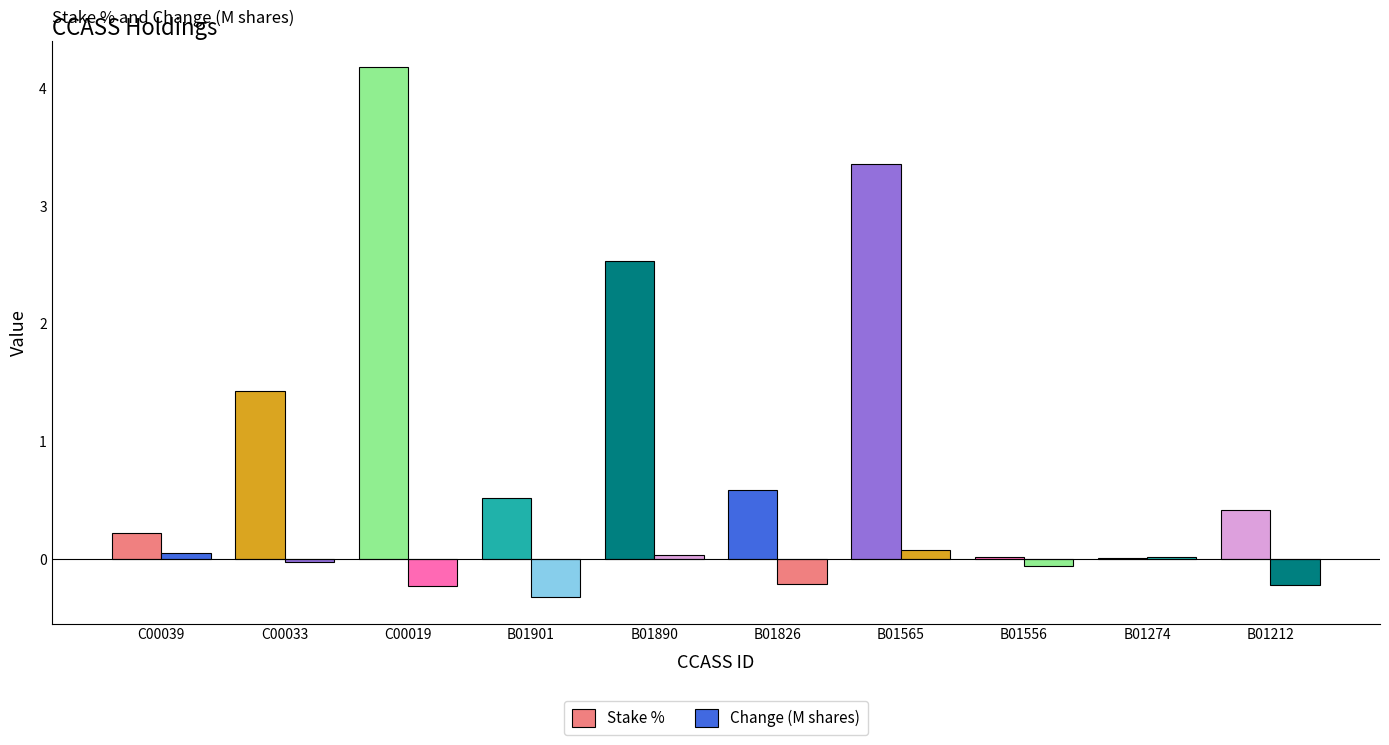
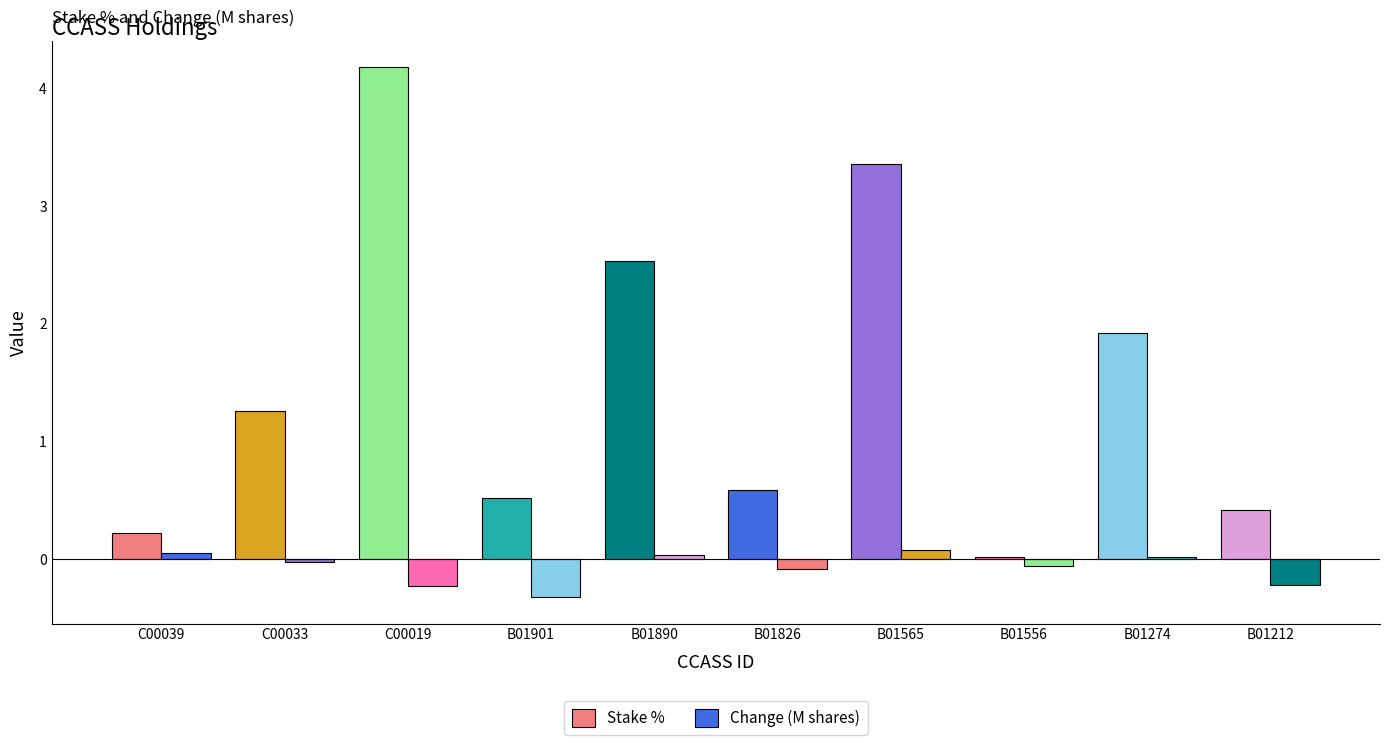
Stake %, C00033: 1.43 -> 1.26
Change (M shares), B01826: -0.21 -> -0.08
Stake %, B01274: 0.01 -> 1.92
